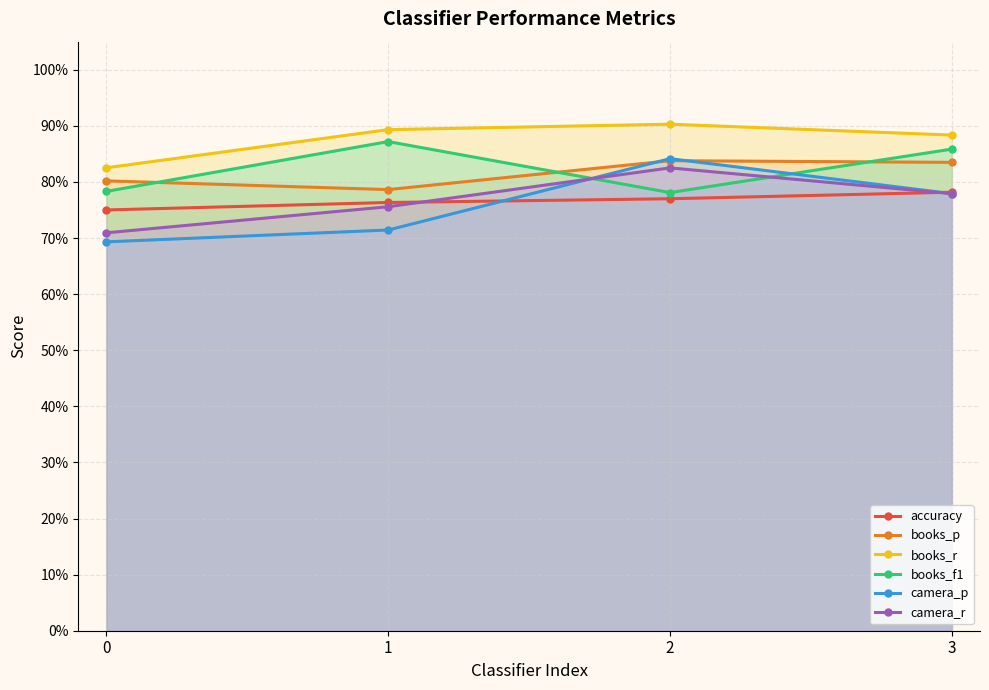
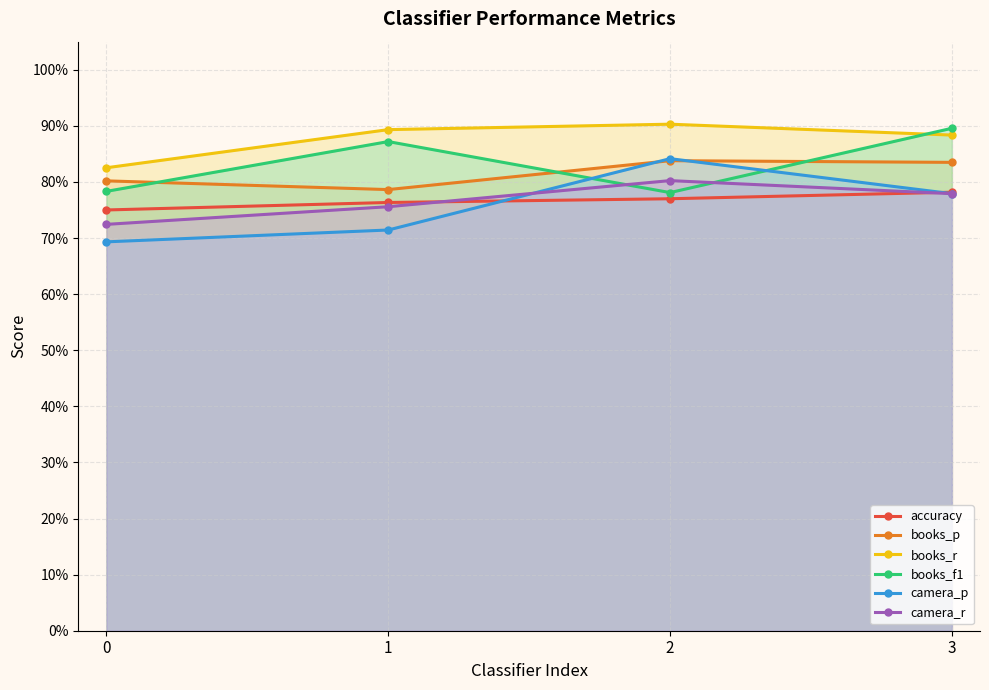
camera_r, 0: 71% -> 72%
camera_r, 2: 83% -> 80%
books_f1, 3: 86% -> 90%
